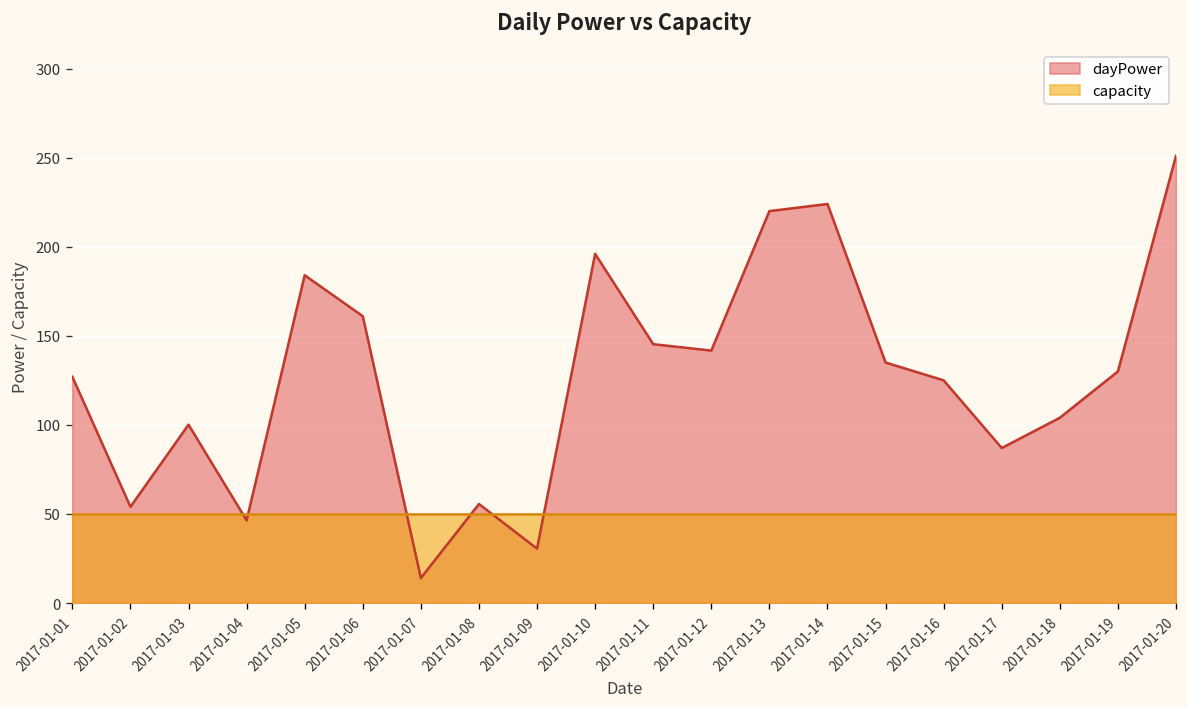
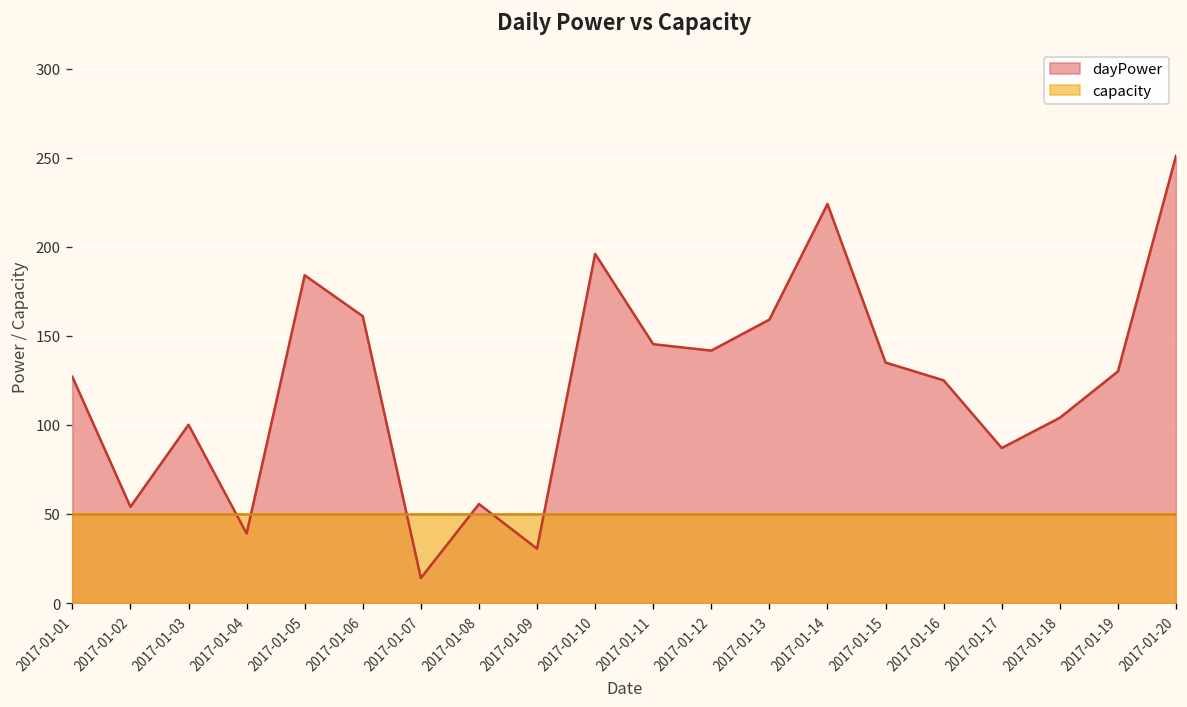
dayPower, 2017-01-04: 46 -> 39
dayPower, 2017-01-13: 220 -> 159
